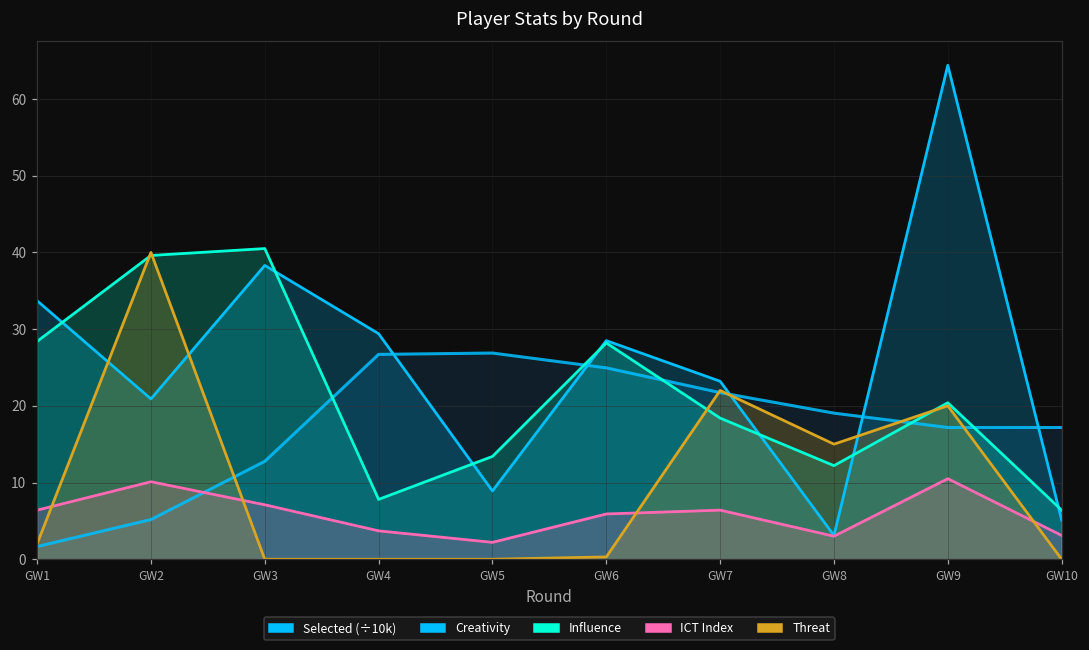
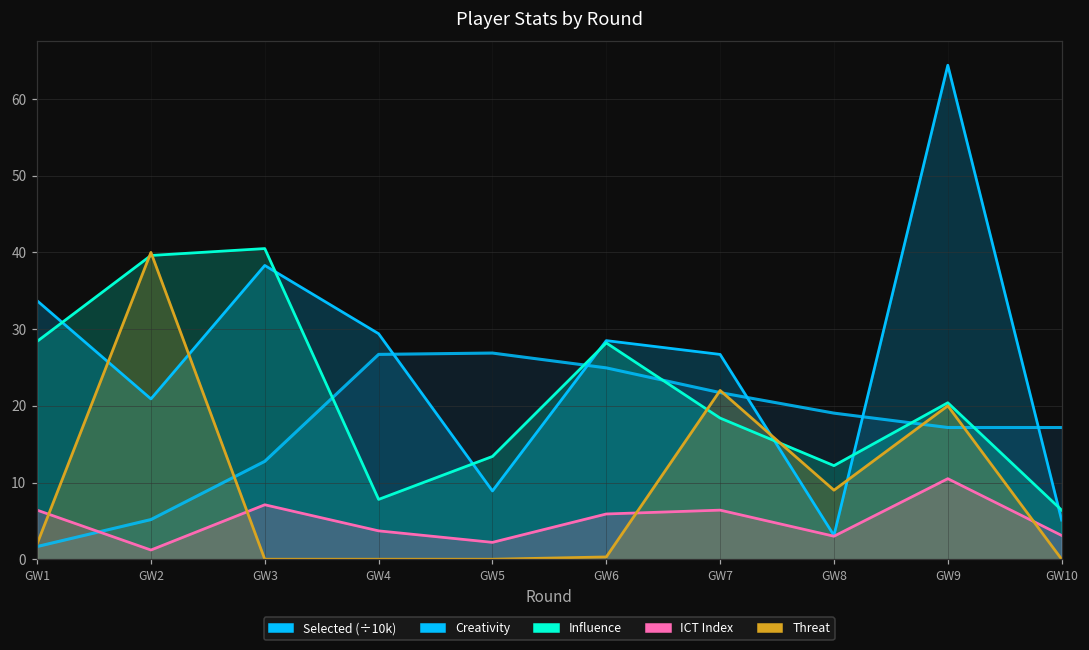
ICT Index, GW2: 10 -> 1
Creativity, GW7: 23 -> 27
Threat, GW8: 15 -> 9
